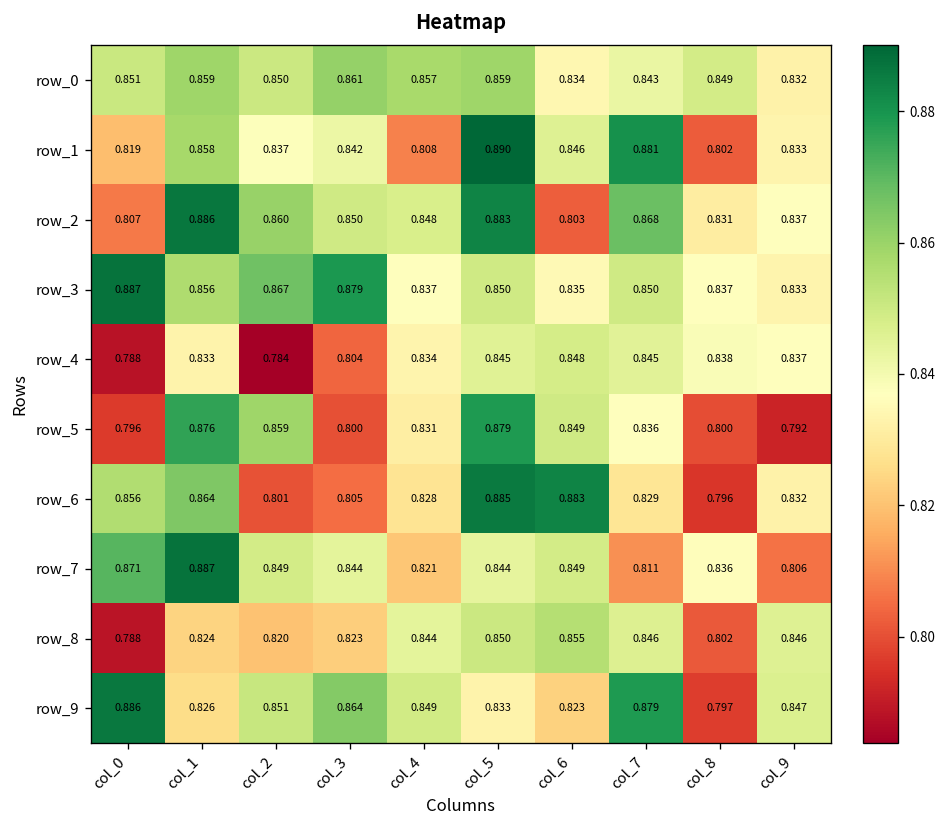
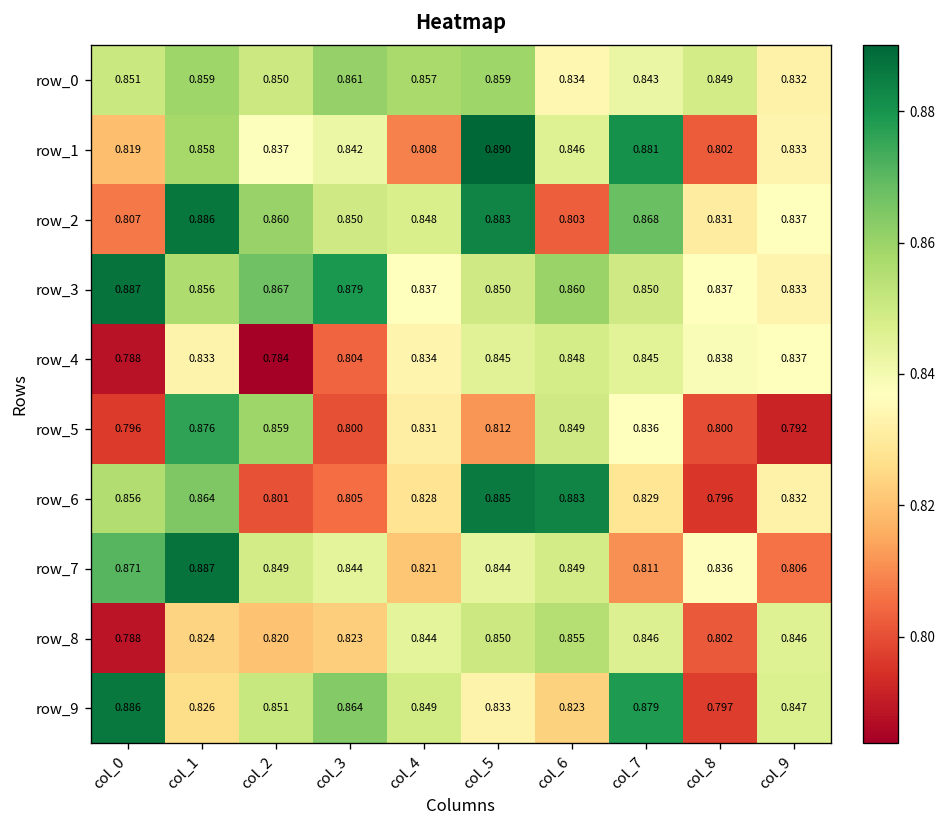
row_3, col_6: 0.835 -> 0.860
row_5, col_5: 0.879 -> 0.812
